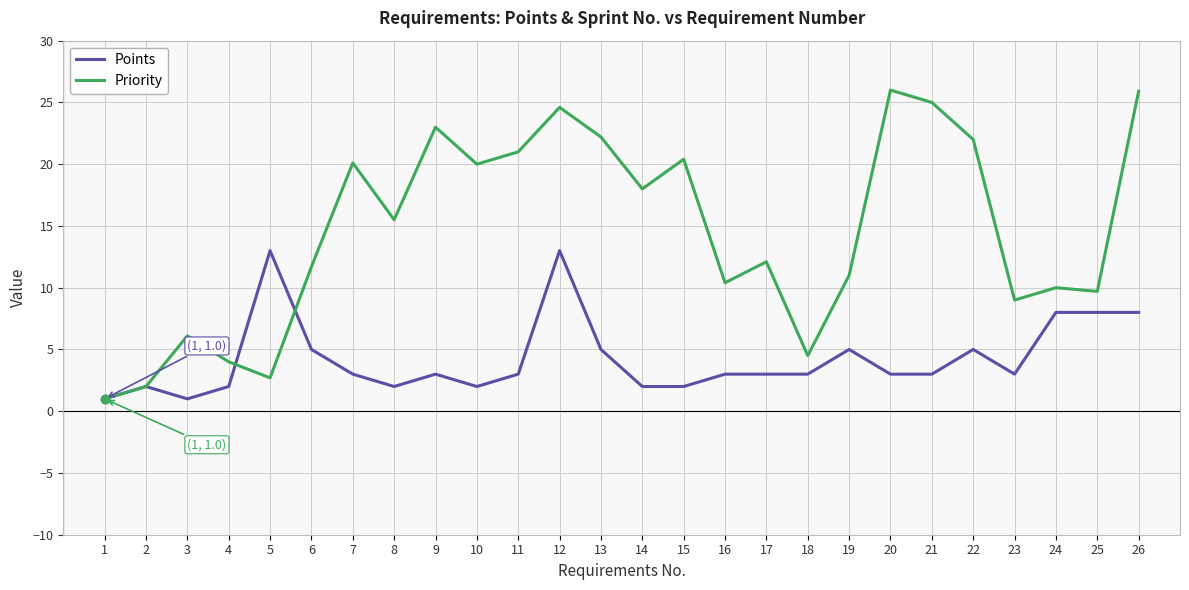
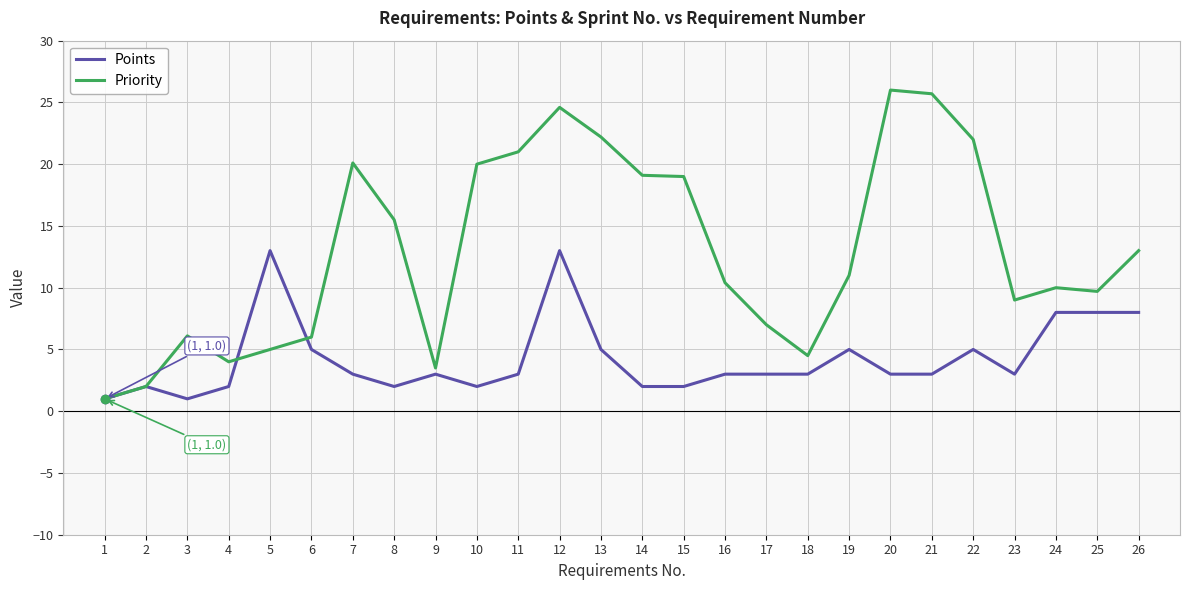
Priority, 5: 2.7 -> 5.0
Priority, 6: 11.7 -> 6.0
Priority, 9: 23.0 -> 3.5
Priority, 14: 18.0 -> 19.1
Priority, 15: 20.4 -> 19.0
Priority, 17: 12.1 -> 7.0
Priority, 21: 25.0 -> 25.7
Priority, 26: 25.9 -> 13.0
